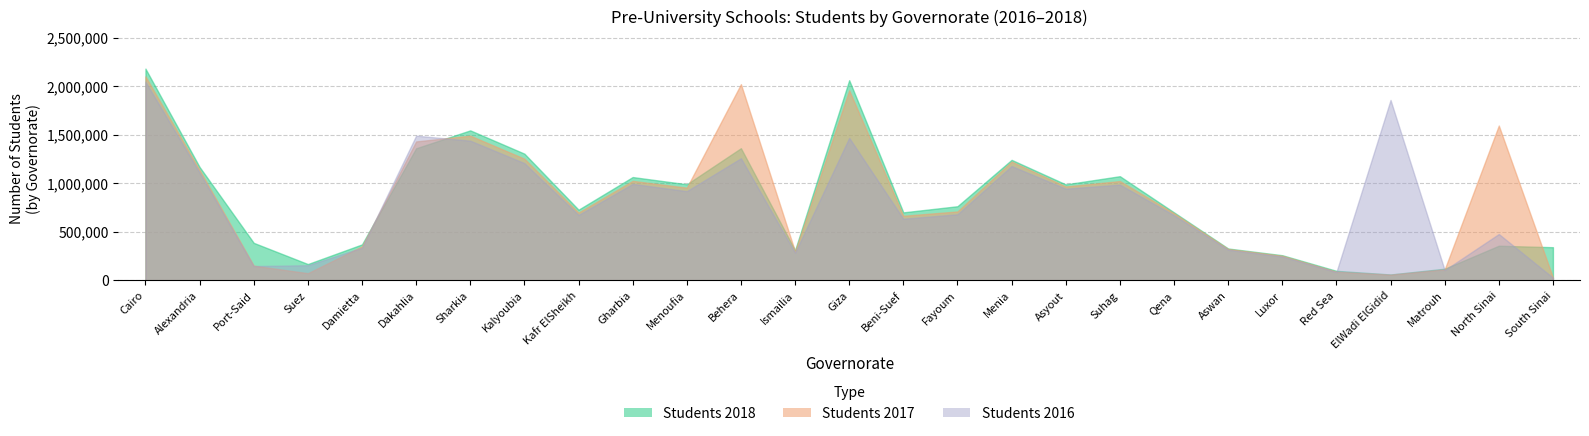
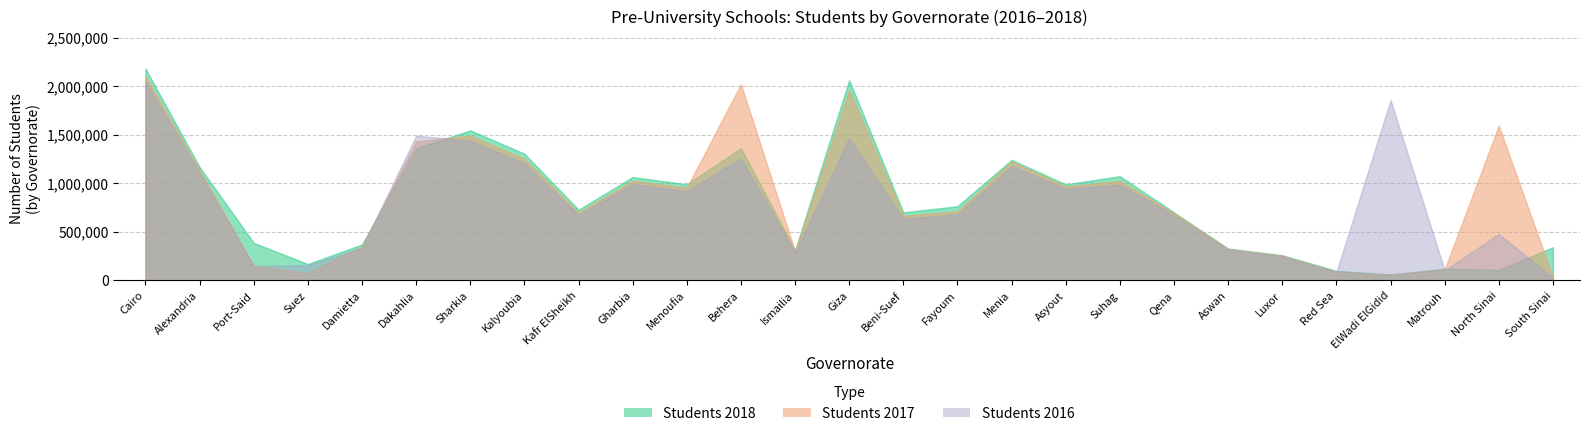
Students 2018, North Sinai: 400,000 -> 100,000
